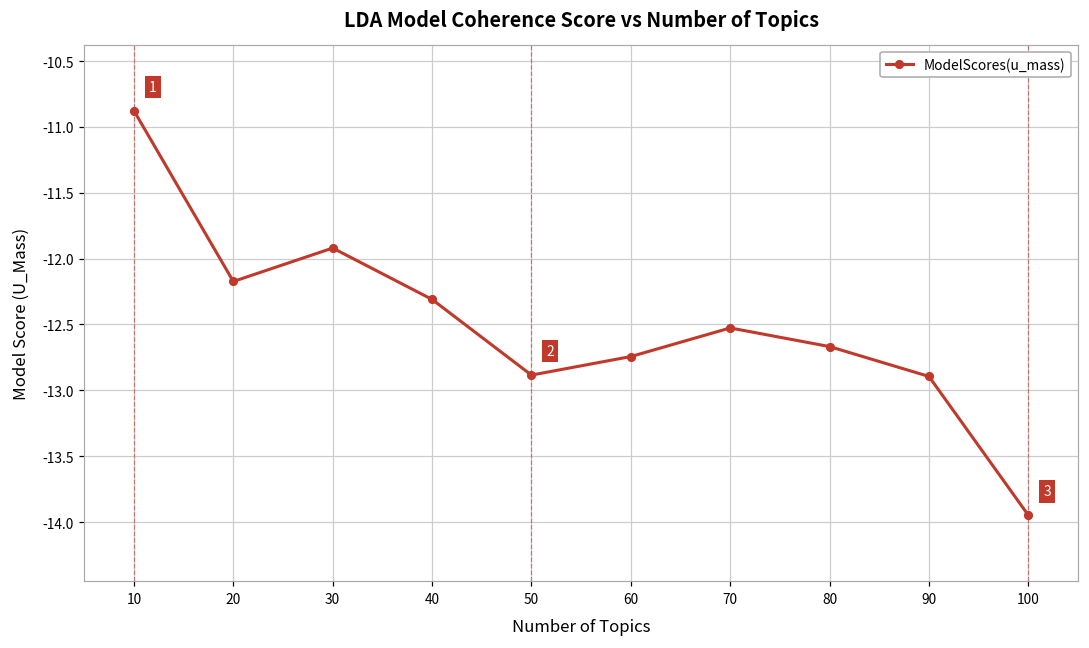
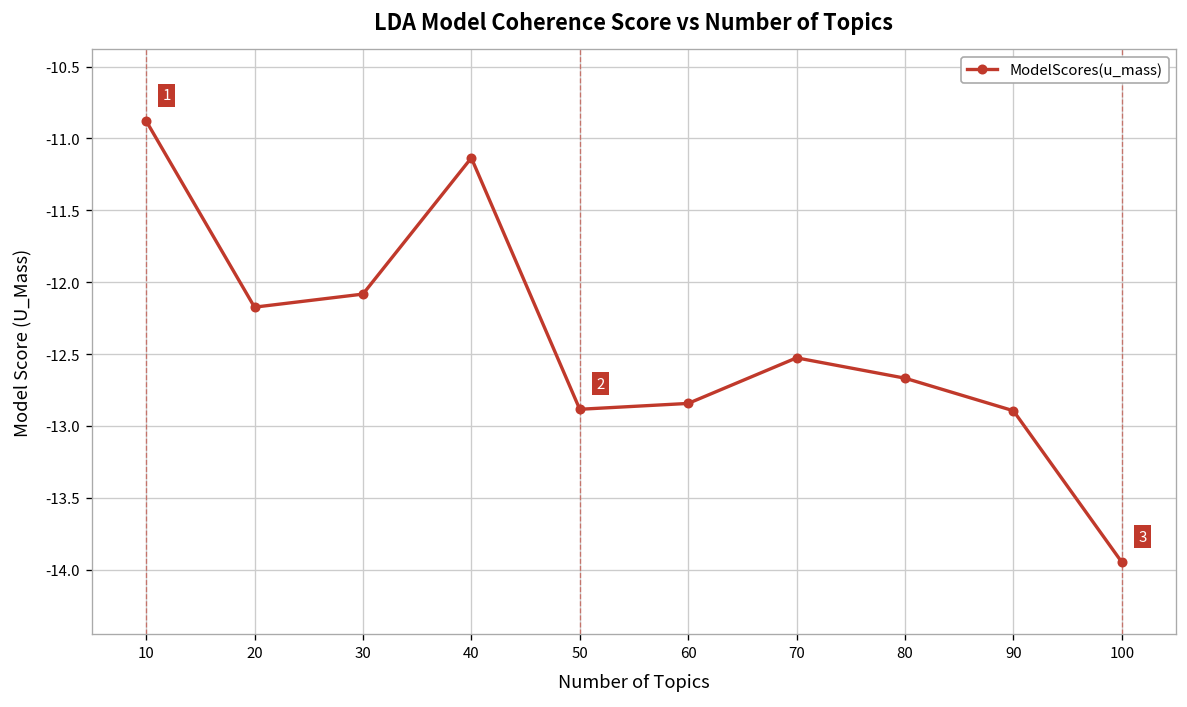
30: -11.92 -> -12.08
40: -12.31 -> -11.14
60: -12.74 -> -12.84
